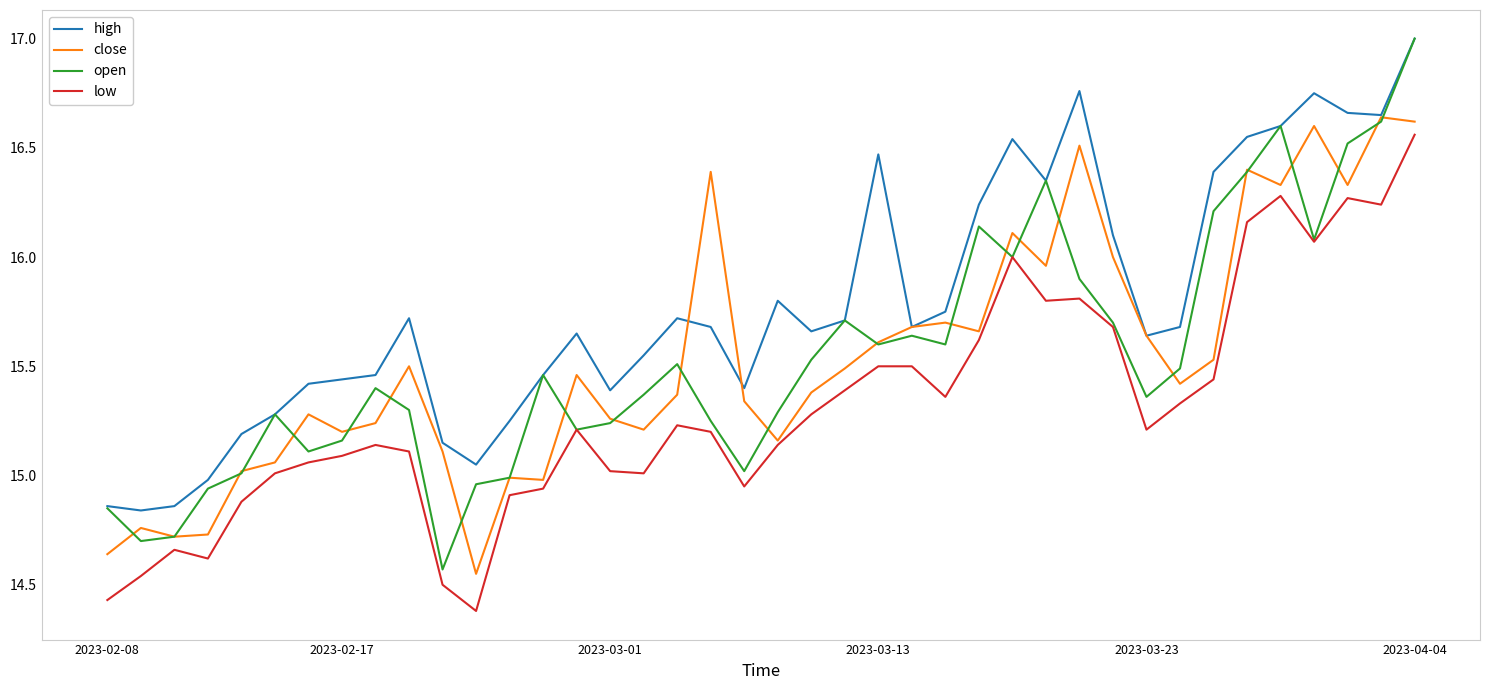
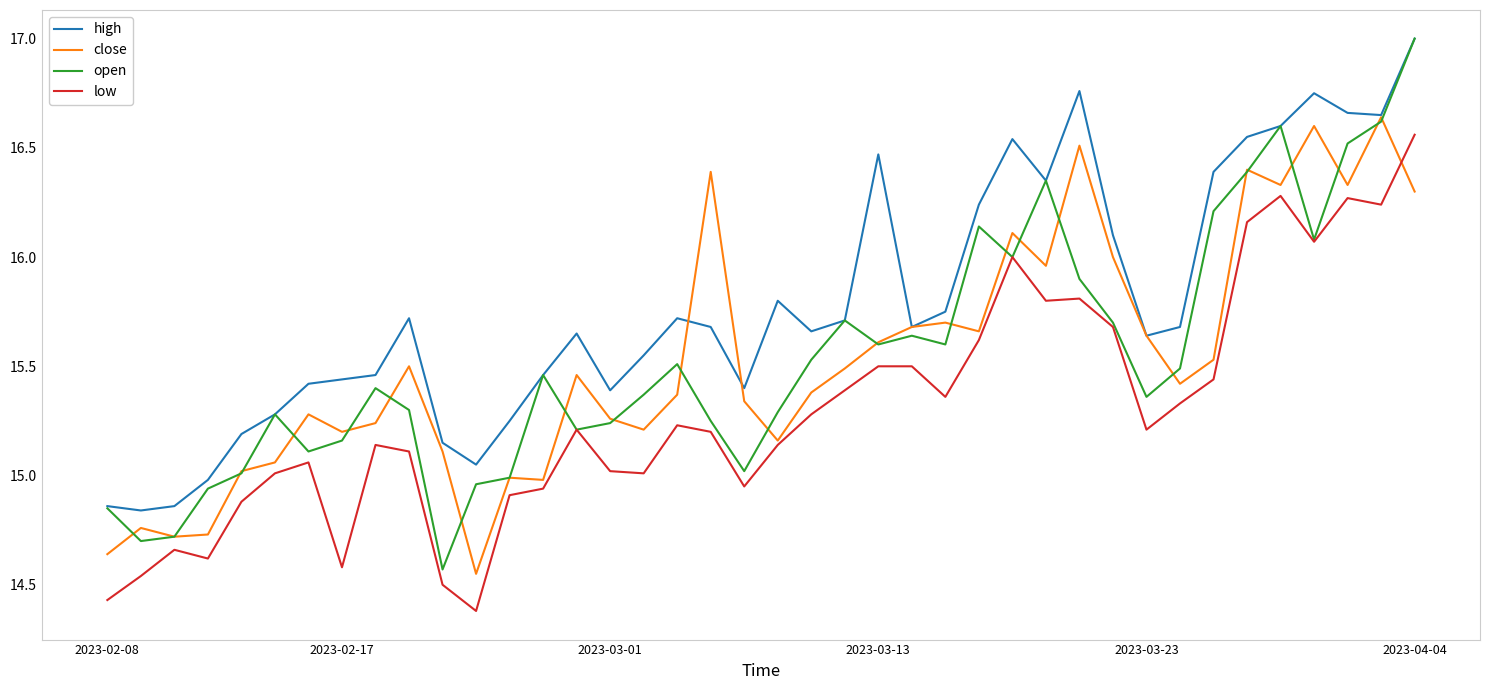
low, 2023-02-17: 15.09 -> 14.58
close, 2023-04-04: 16.62 -> 16.30
